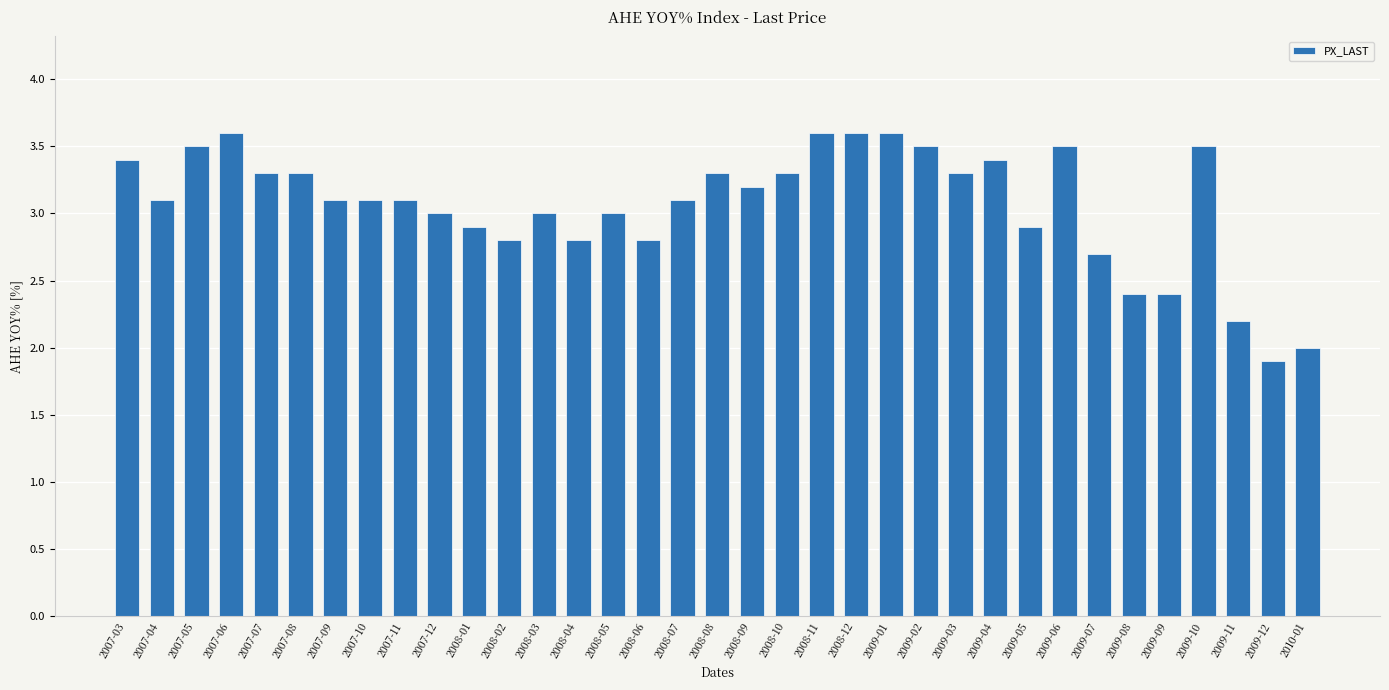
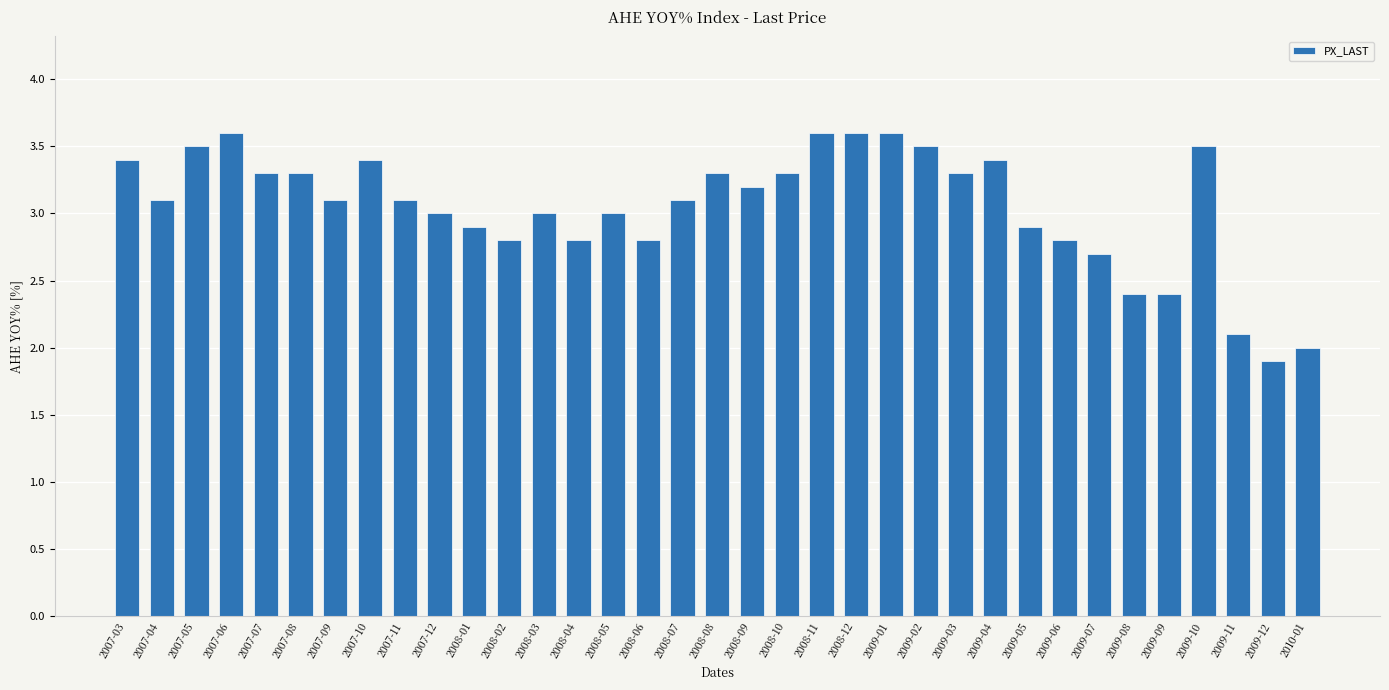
2007-10: 3.1 -> 3.4
2009-06: 3.5 -> 2.8
2009-11: 2.2 -> 2.1
